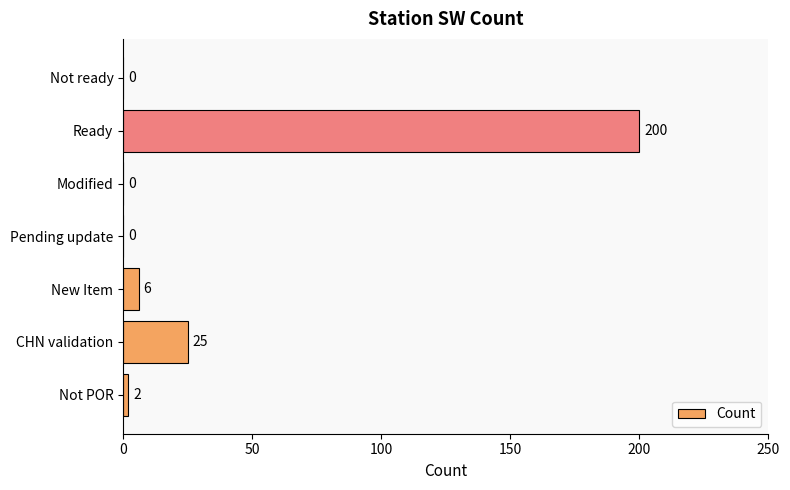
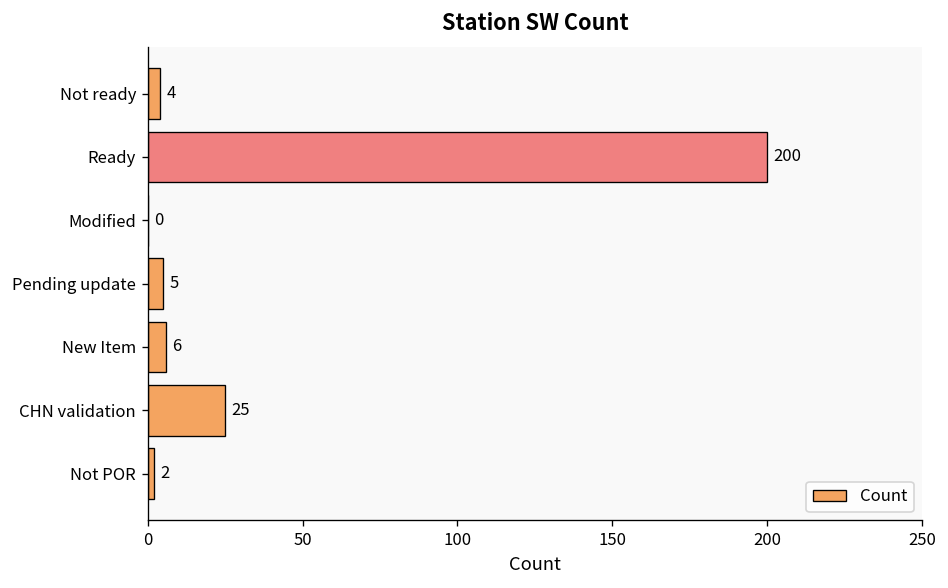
Not ready: 0 -> 4
Pending update: 0 -> 5
